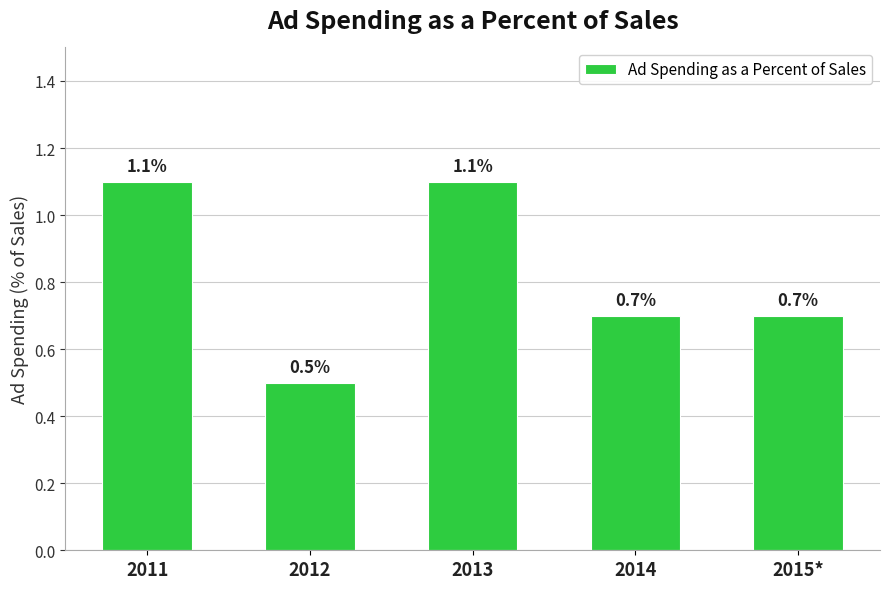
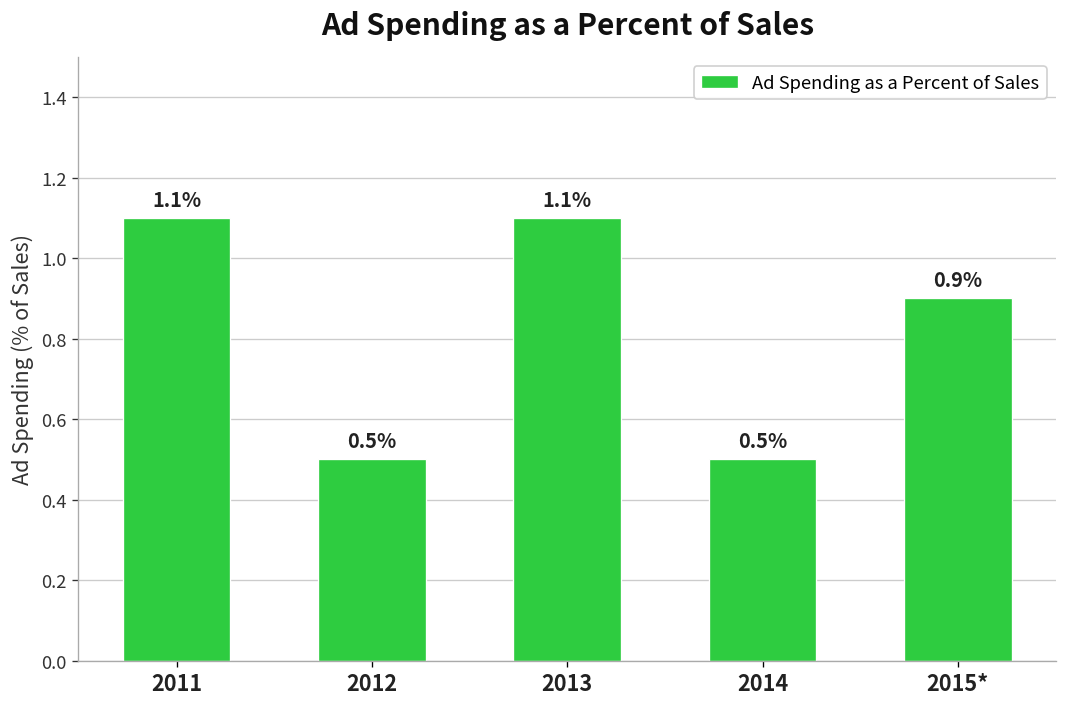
2014: 0.7% -> 0.5%
2015*: 0.7% -> 0.9%
